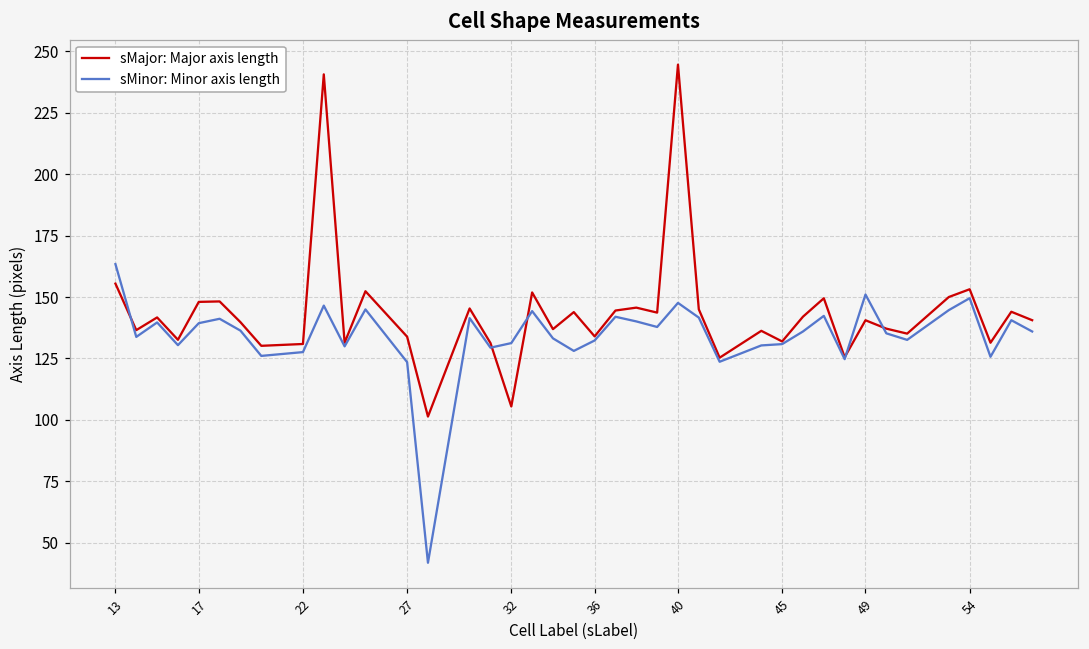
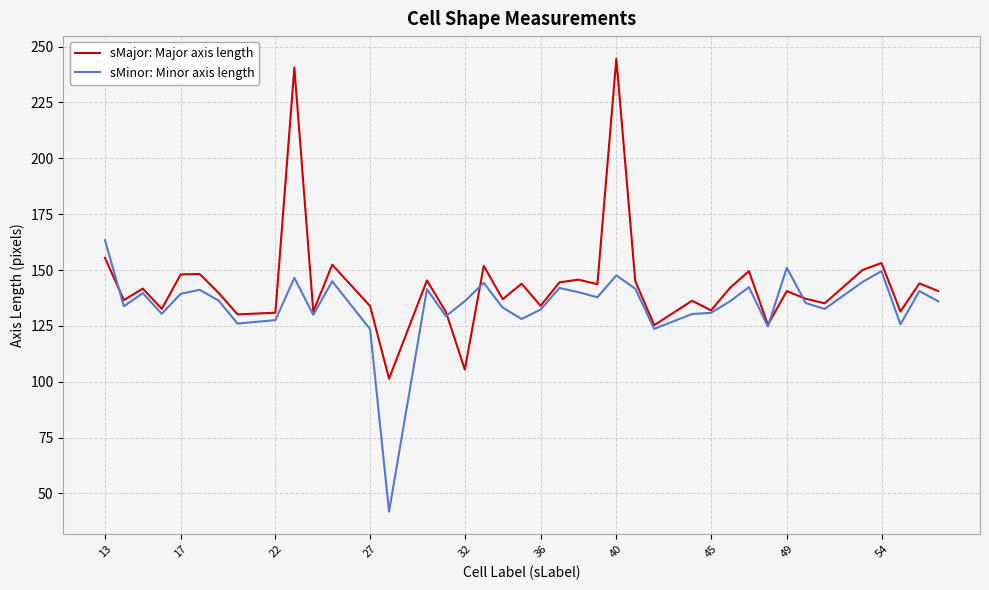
sMinor: Minor axis length, 32: 131 -> 136
